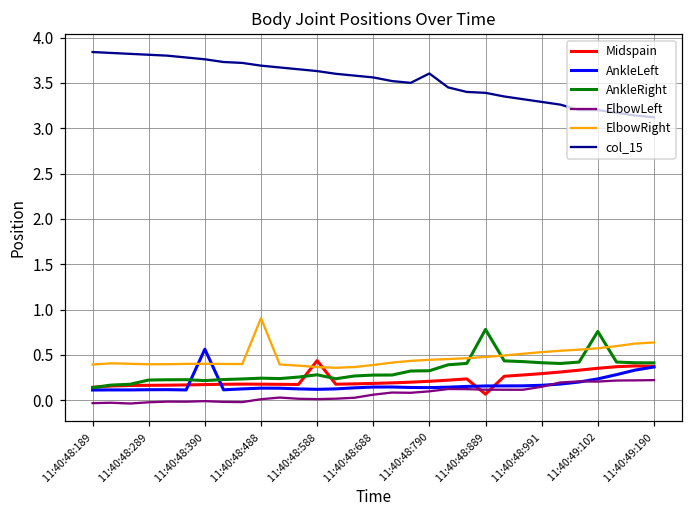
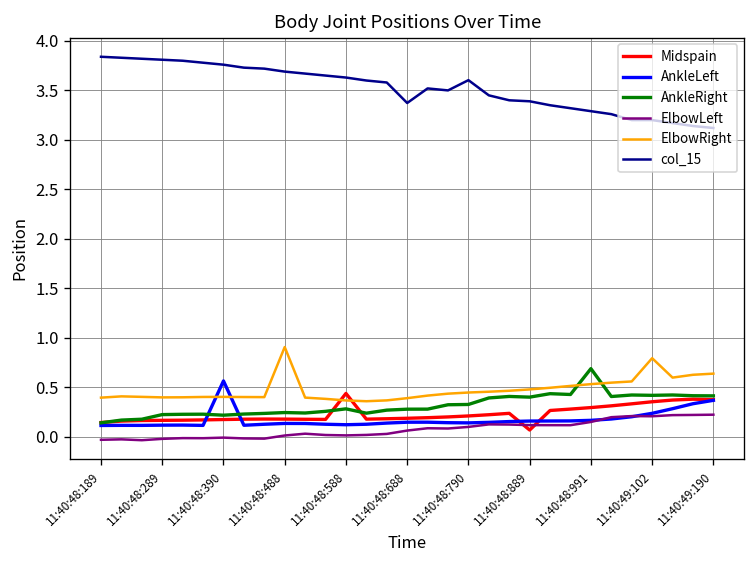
col_15, 11:40:48:688: 3.6 -> 3.4
AnkleRight, 11:40:48:889: 0.8 -> 0.4
AnkleRight, 11:40:48:991: 0.4 -> 0.7
AnkleRight, 11:40:49:102: 0.8 -> 0.4
ElbowRight, 11:40:49:102: 0.6 -> 0.8
